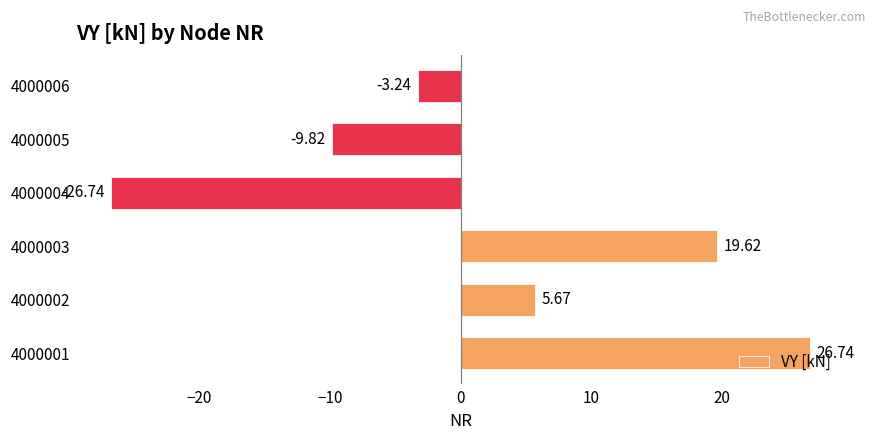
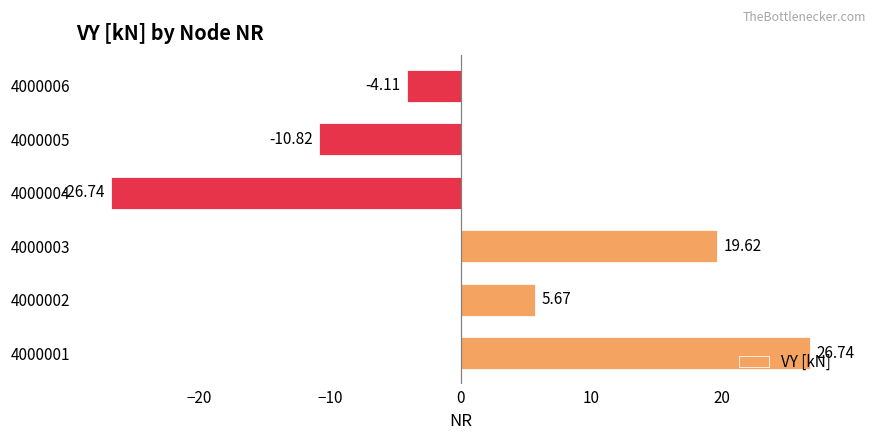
4000006: -3.24 -> -4.11
4000005: -9.82 -> -10.82
